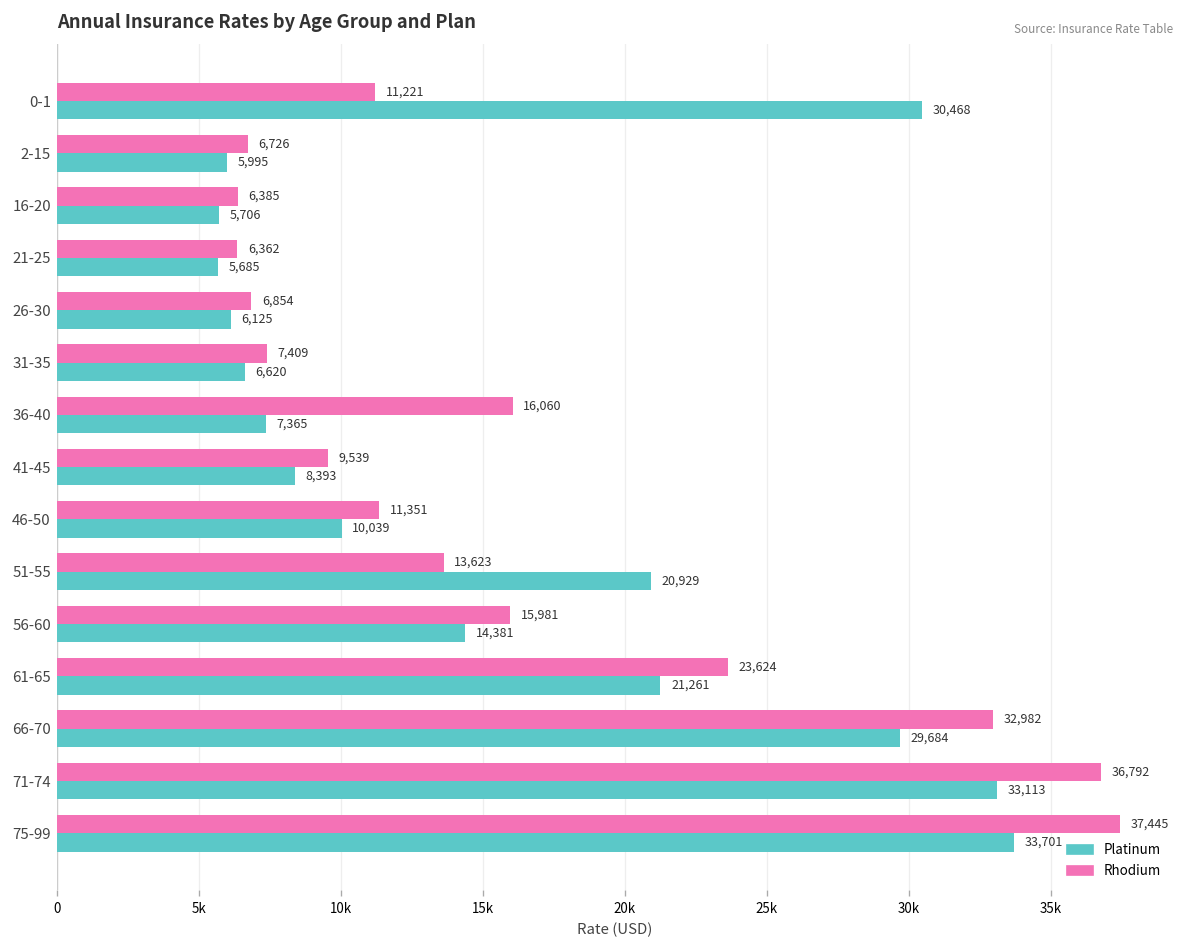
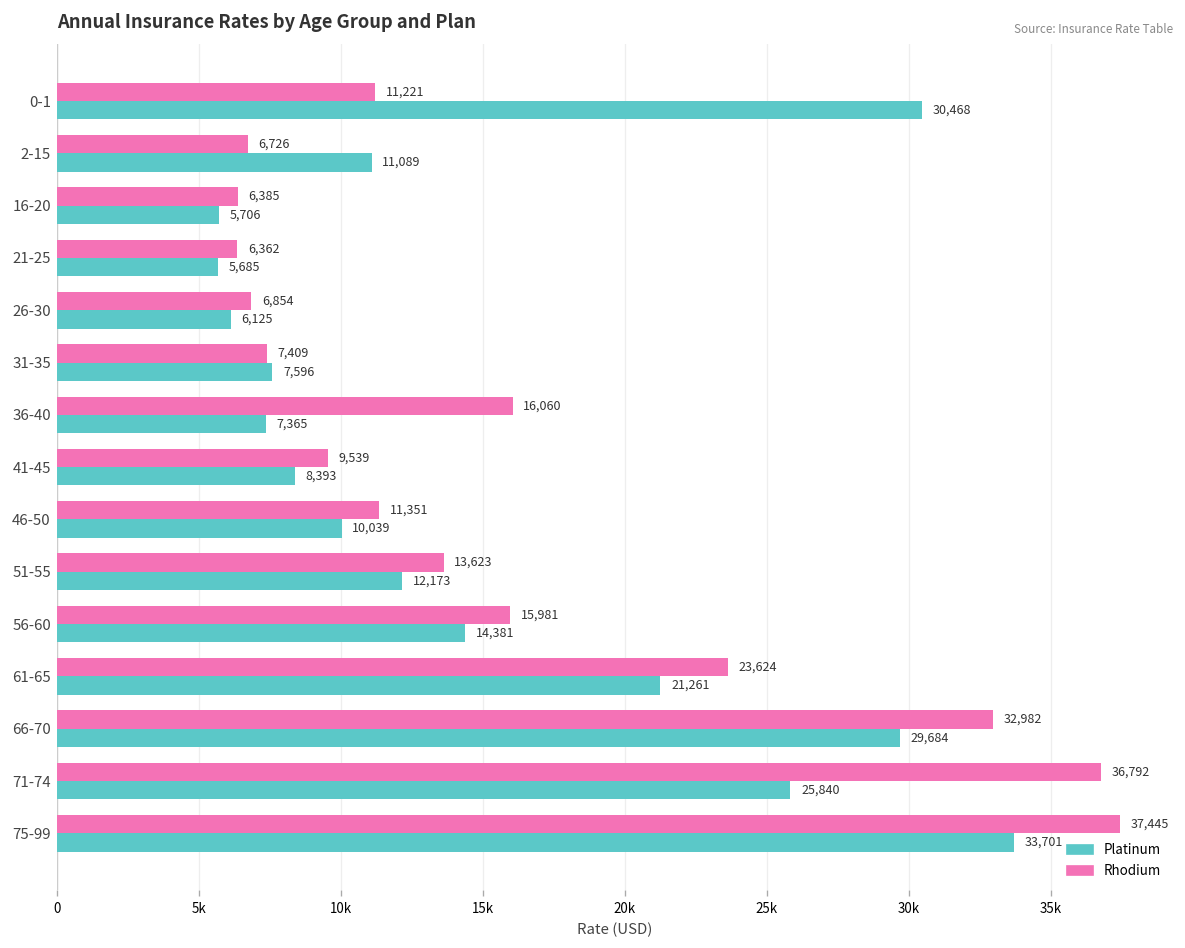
Platinum, 2-15: 5,995 -> 11,089
Platinum, 31-35: 6,620 -> 7,596
Platinum, 51-55: 20,929 -> 12,173
Platinum, 71-74: 33,113 -> 25,840
